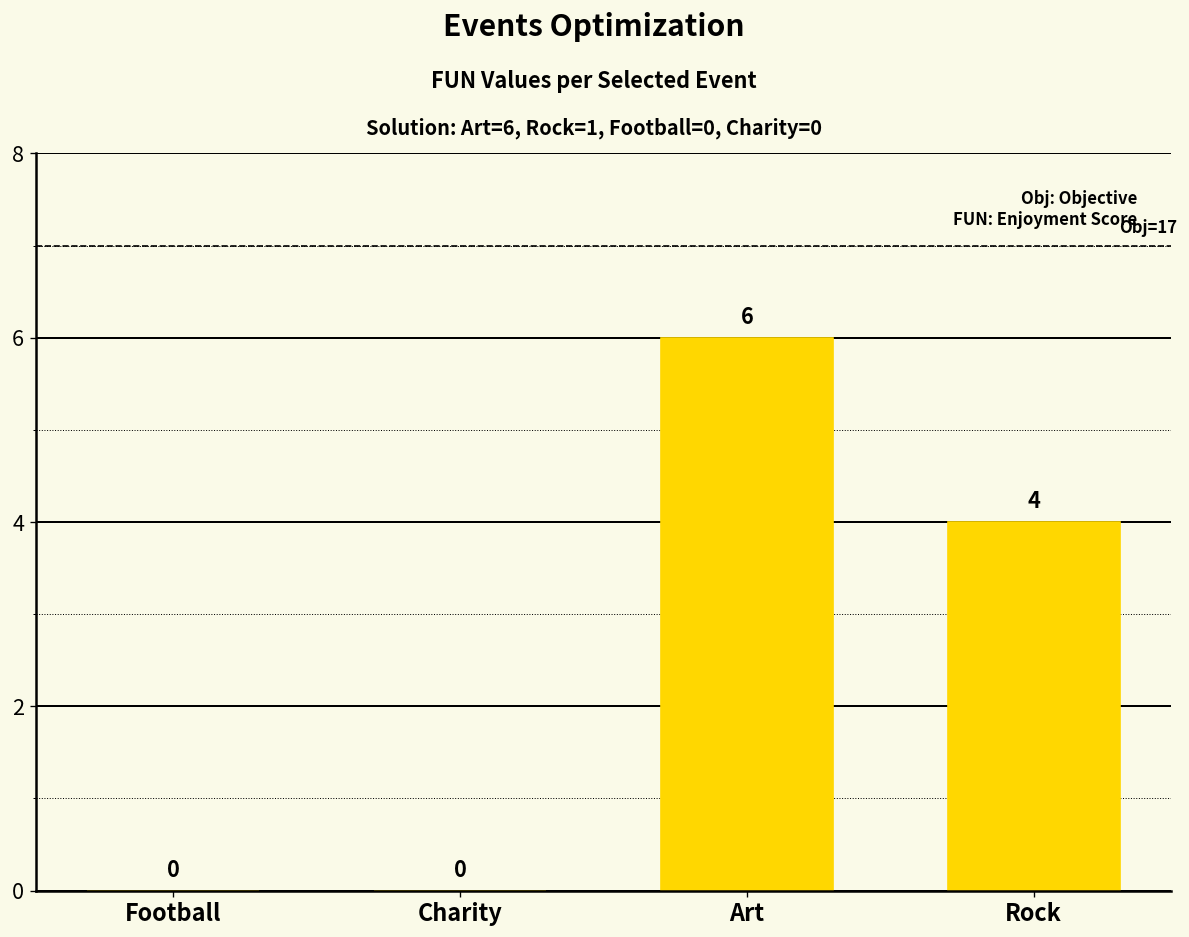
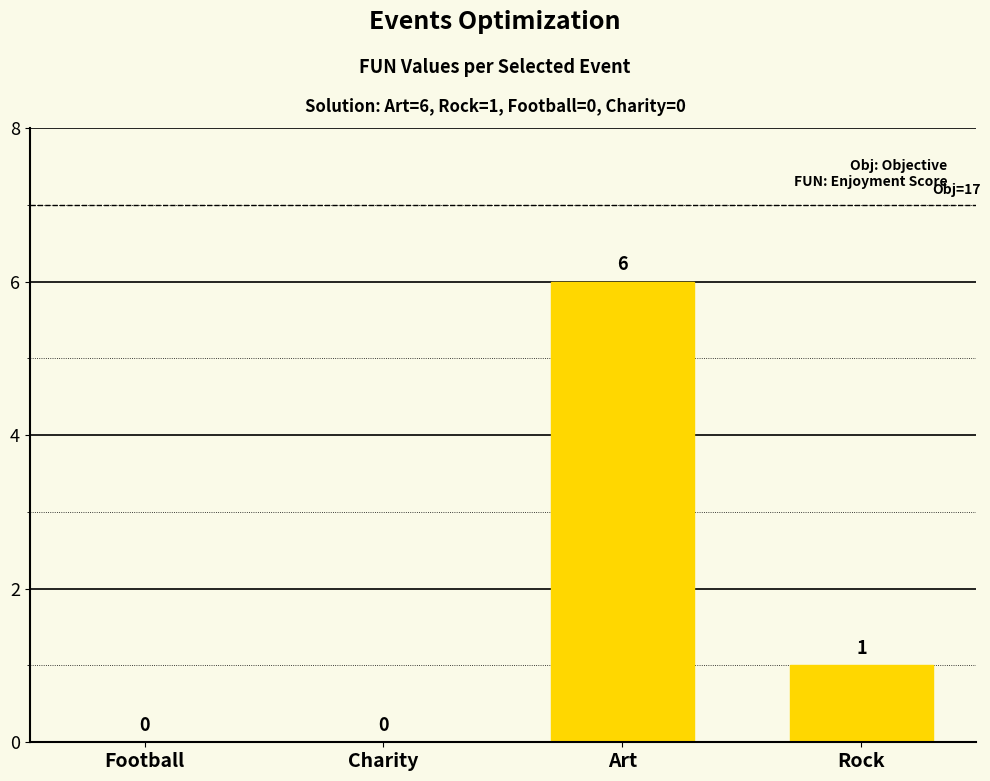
Rock: 4 -> 1
